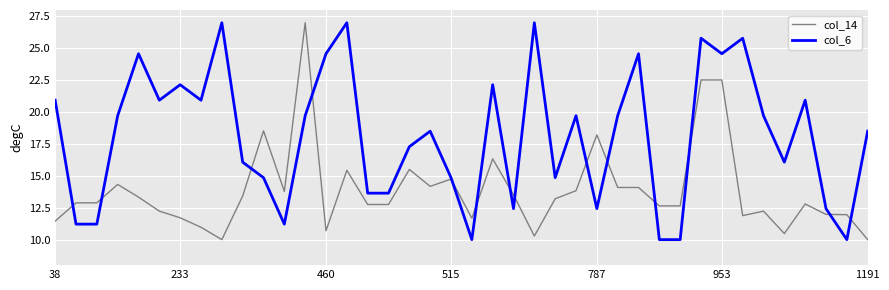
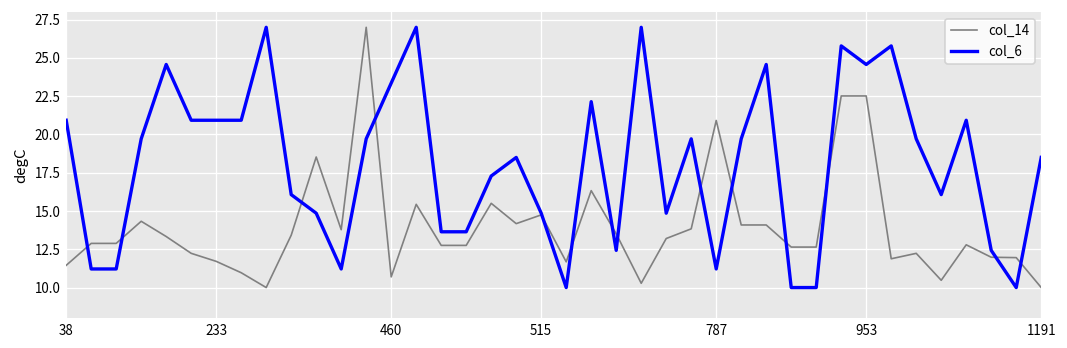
col_6, 233: 22.1 -> 20.9
col_6, 460: 24.6 -> 23.4
col_14, 787: 18.2 -> 20.9
col_6, 787: 12.4 -> 11.2
